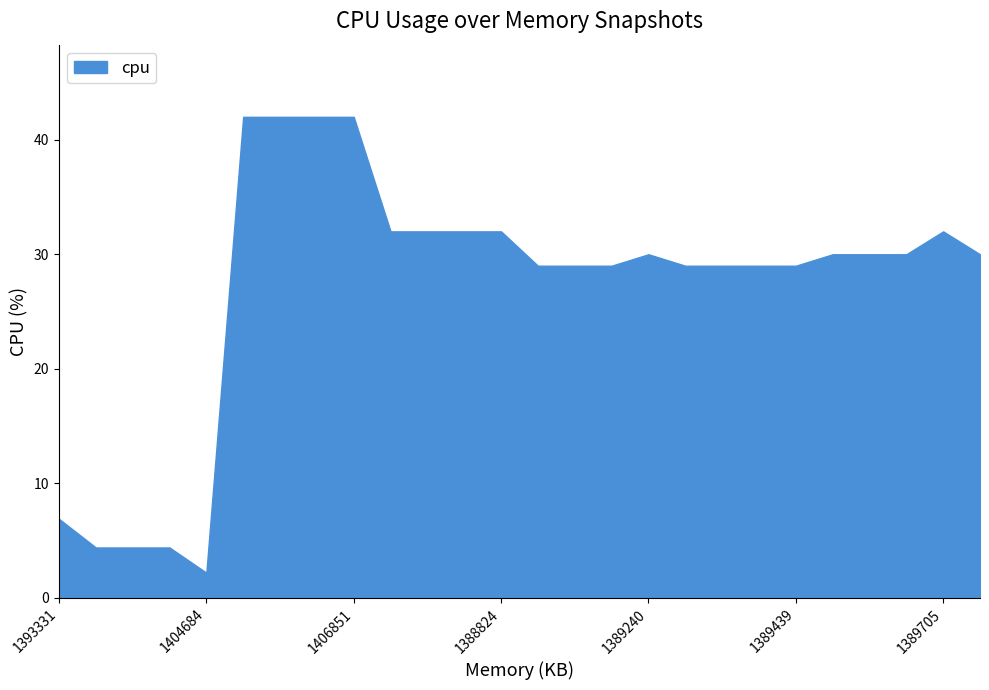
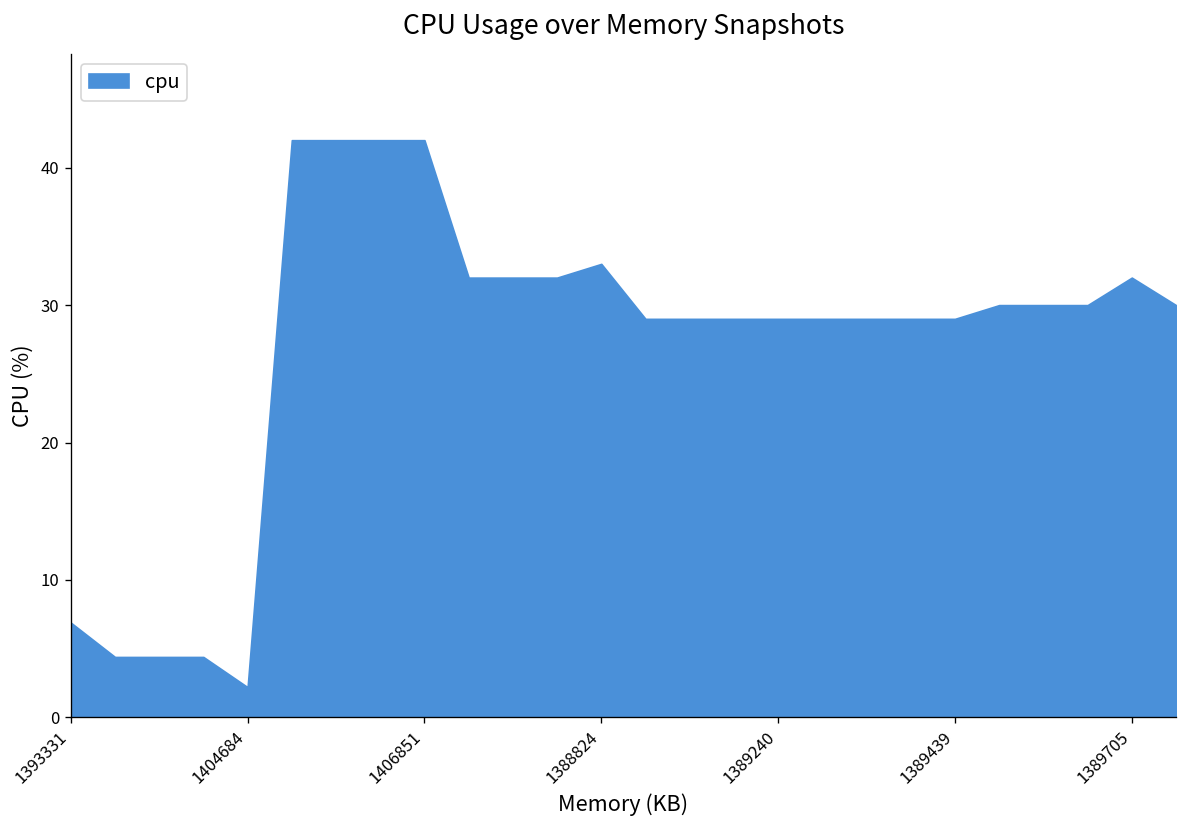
1388824: 32 -> 33
1389240: 30 -> 29
